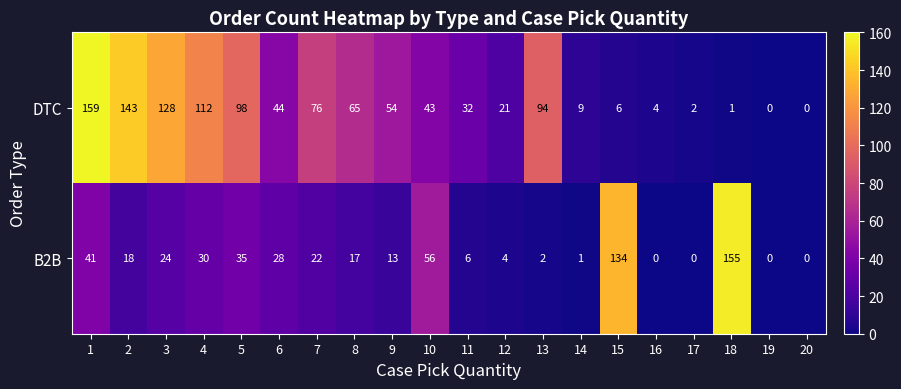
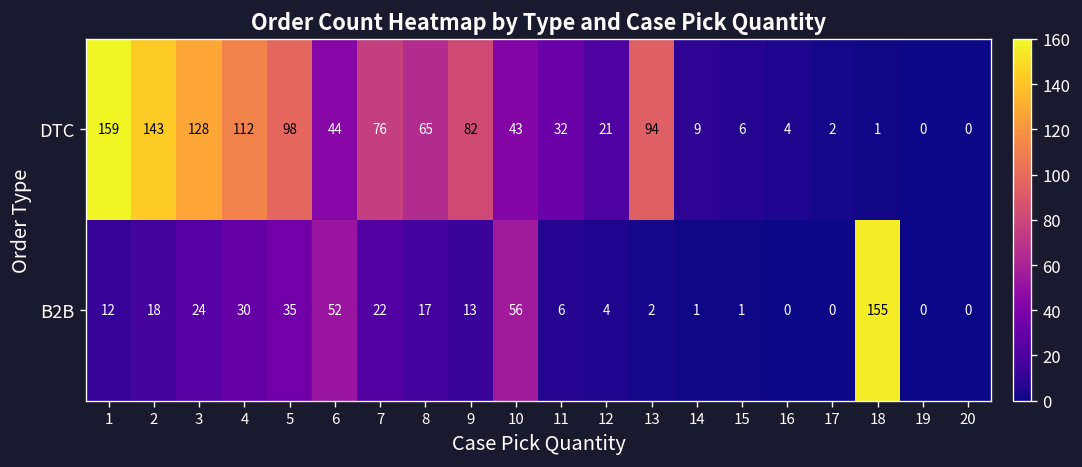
DTC, 9: 54 -> 82
B2B, 1: 41 -> 12
B2B, 6: 28 -> 52
B2B, 15: 134 -> 1
